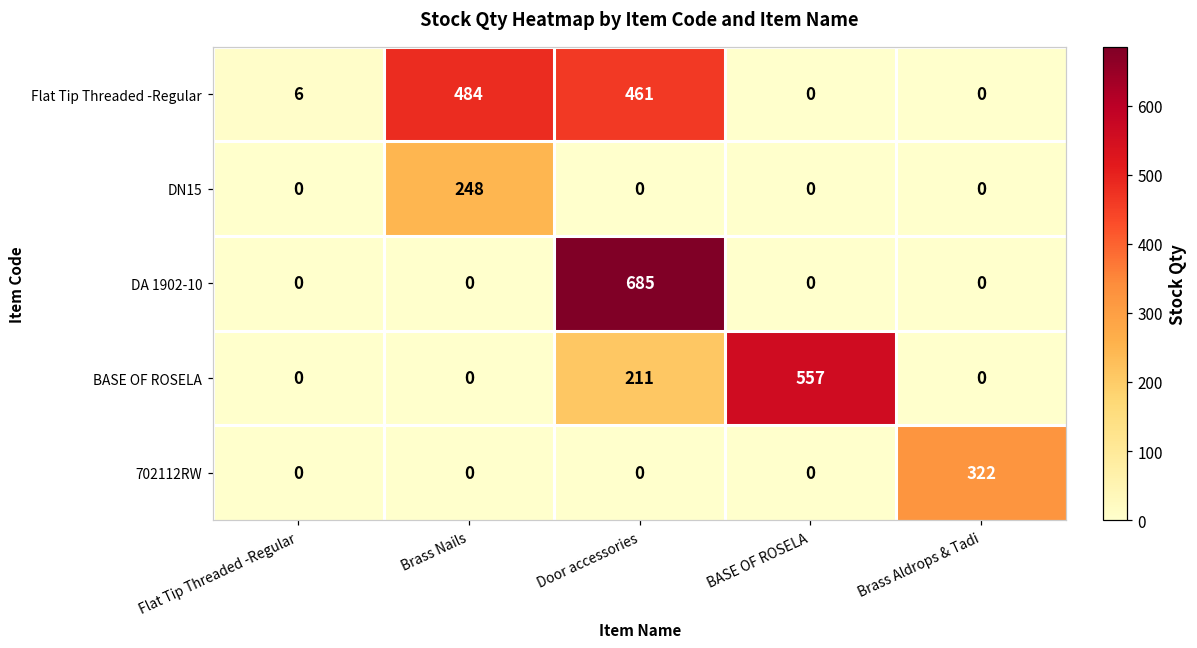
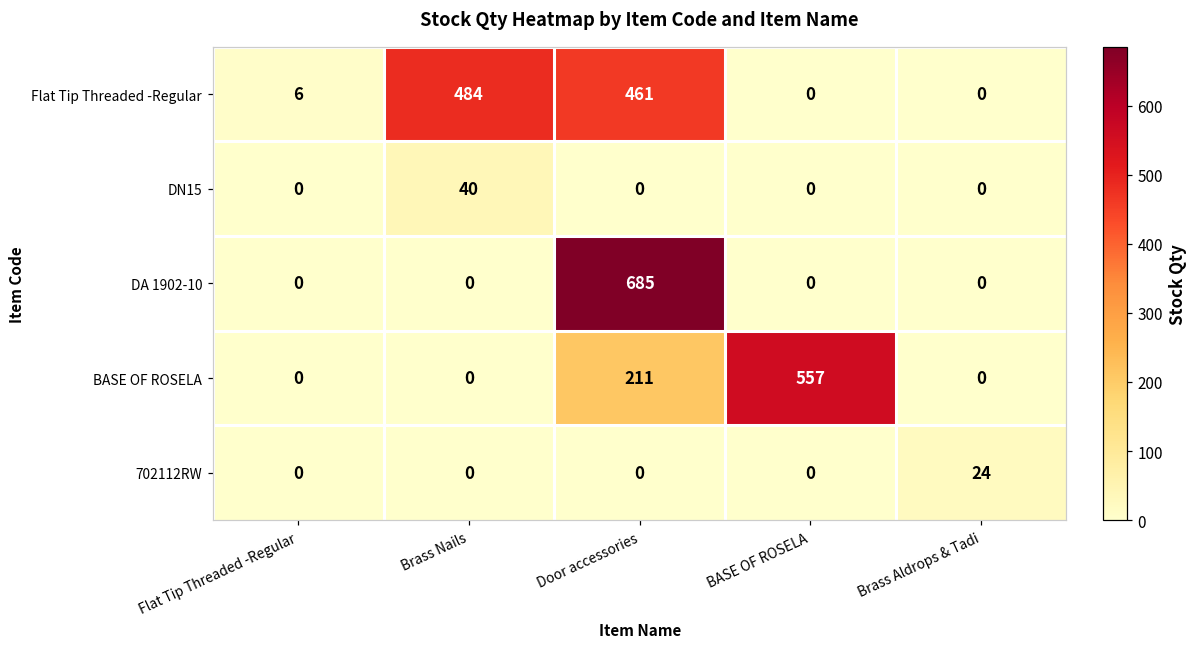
DN15, Brass Nails: 248 -> 40
702112RW, Brass Aldrops & Tadi: 322 -> 24
